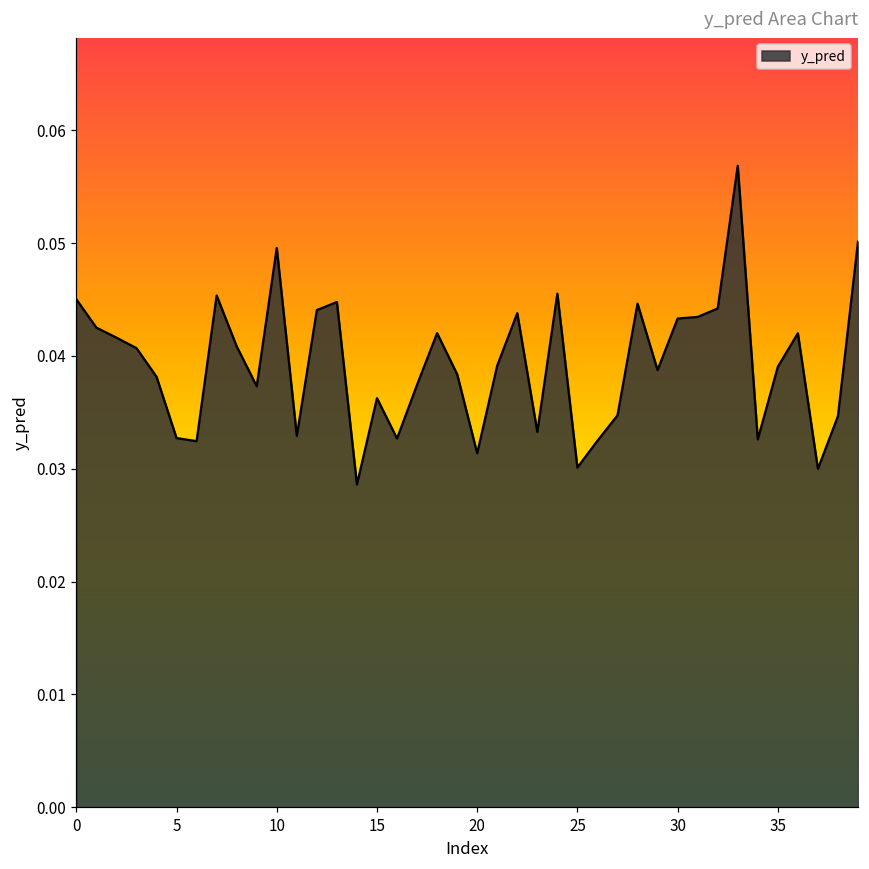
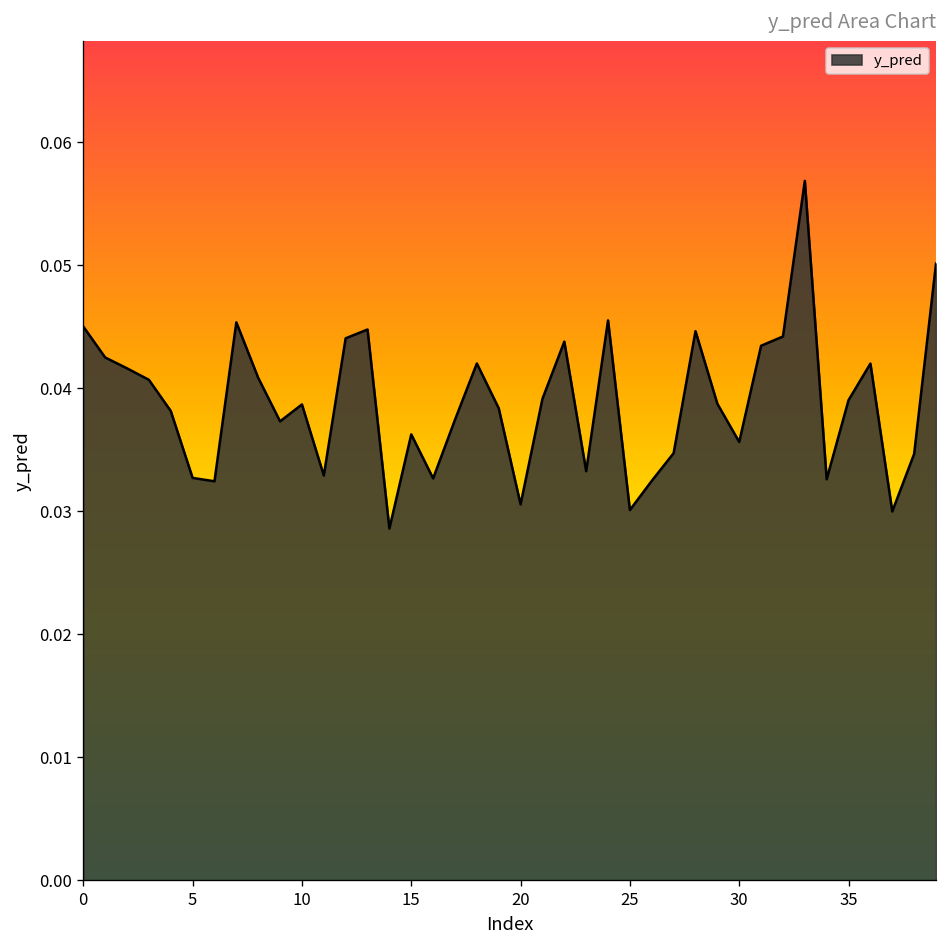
10: 0.0496 -> 0.0387
20: 0.0314 -> 0.0306
30: 0.0433 -> 0.0356
